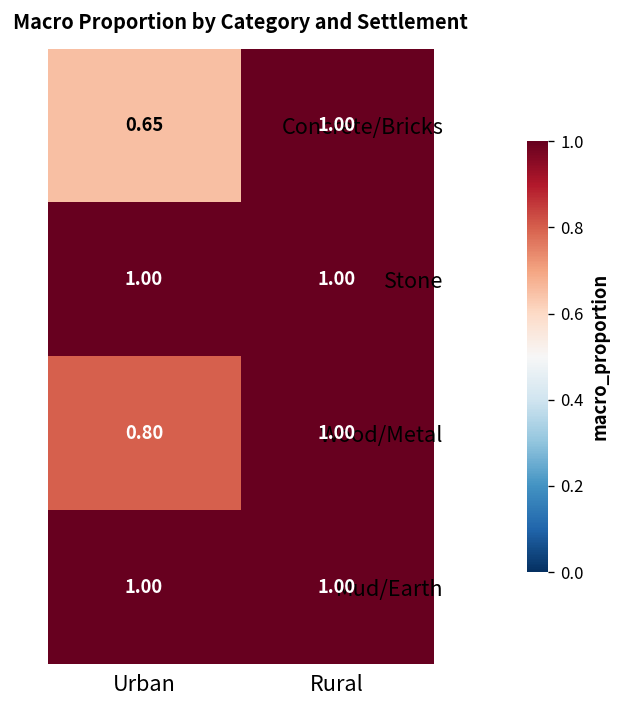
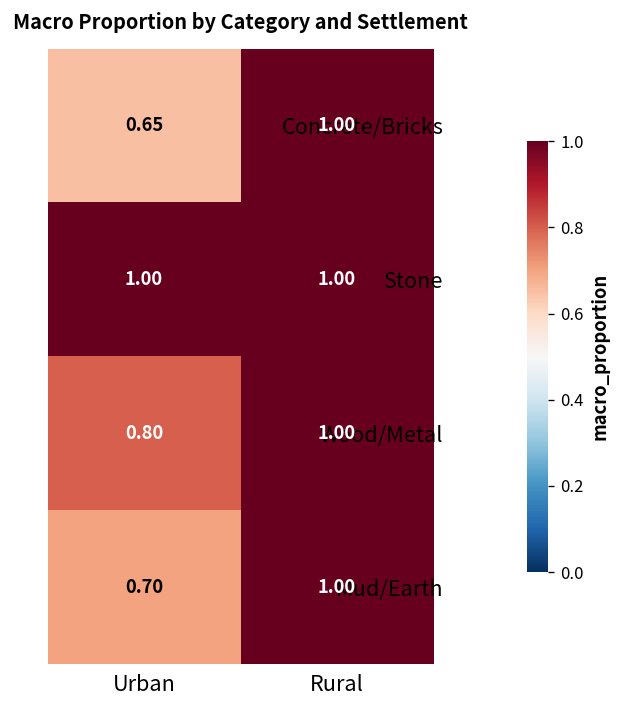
Mud/Earth, Urban: 1.00 -> 0.70
